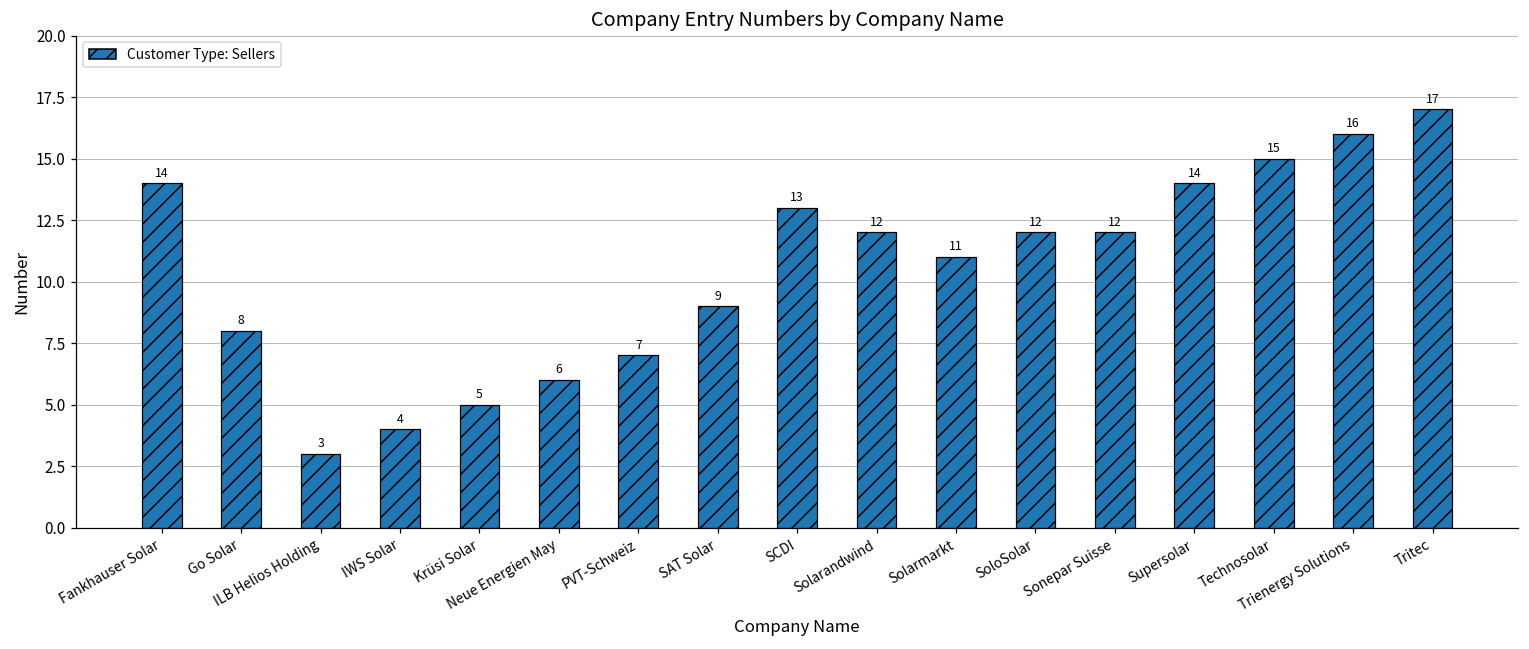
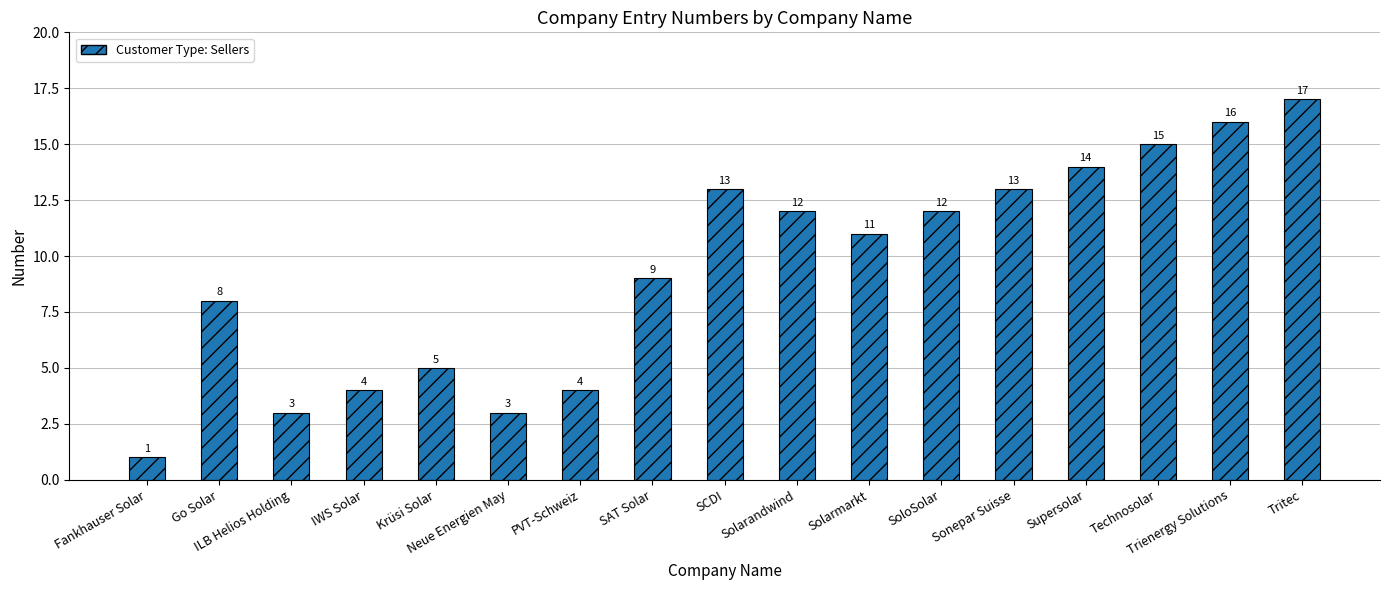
Fankhauser Solar: 14 -> 1
Neue Energien May: 6 -> 3
PVT-Schweiz: 7 -> 4
Sonepar Suisse: 12 -> 13
